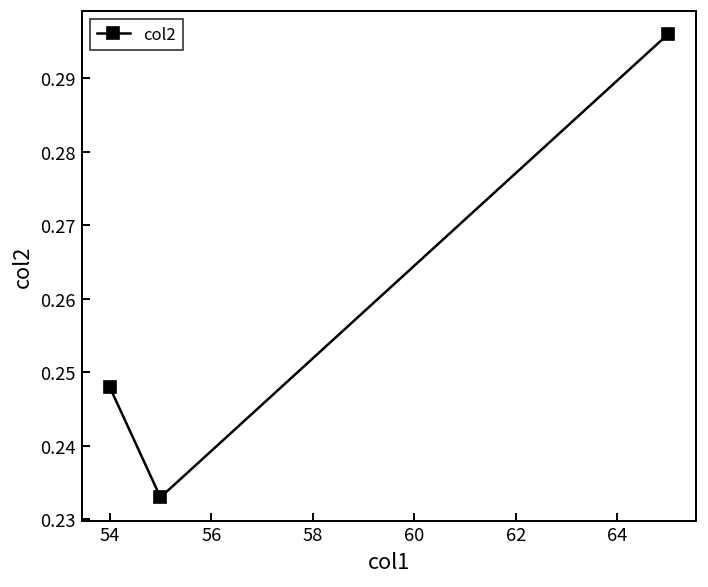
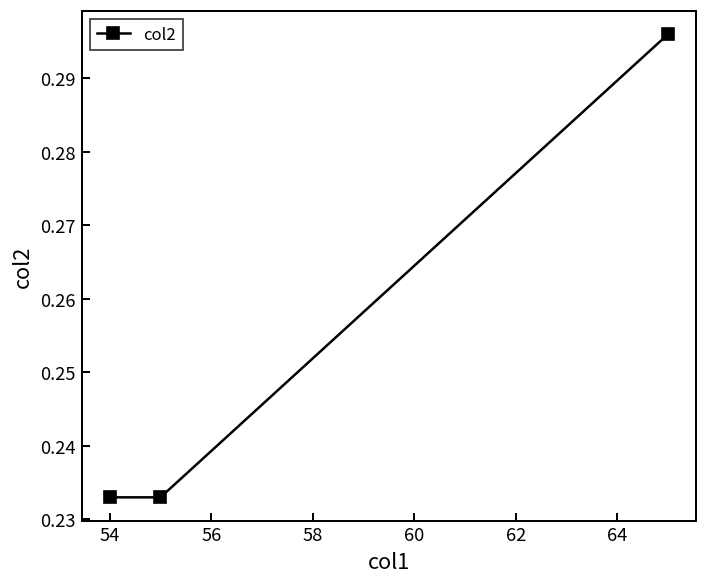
54: 0.248 -> 0.233
